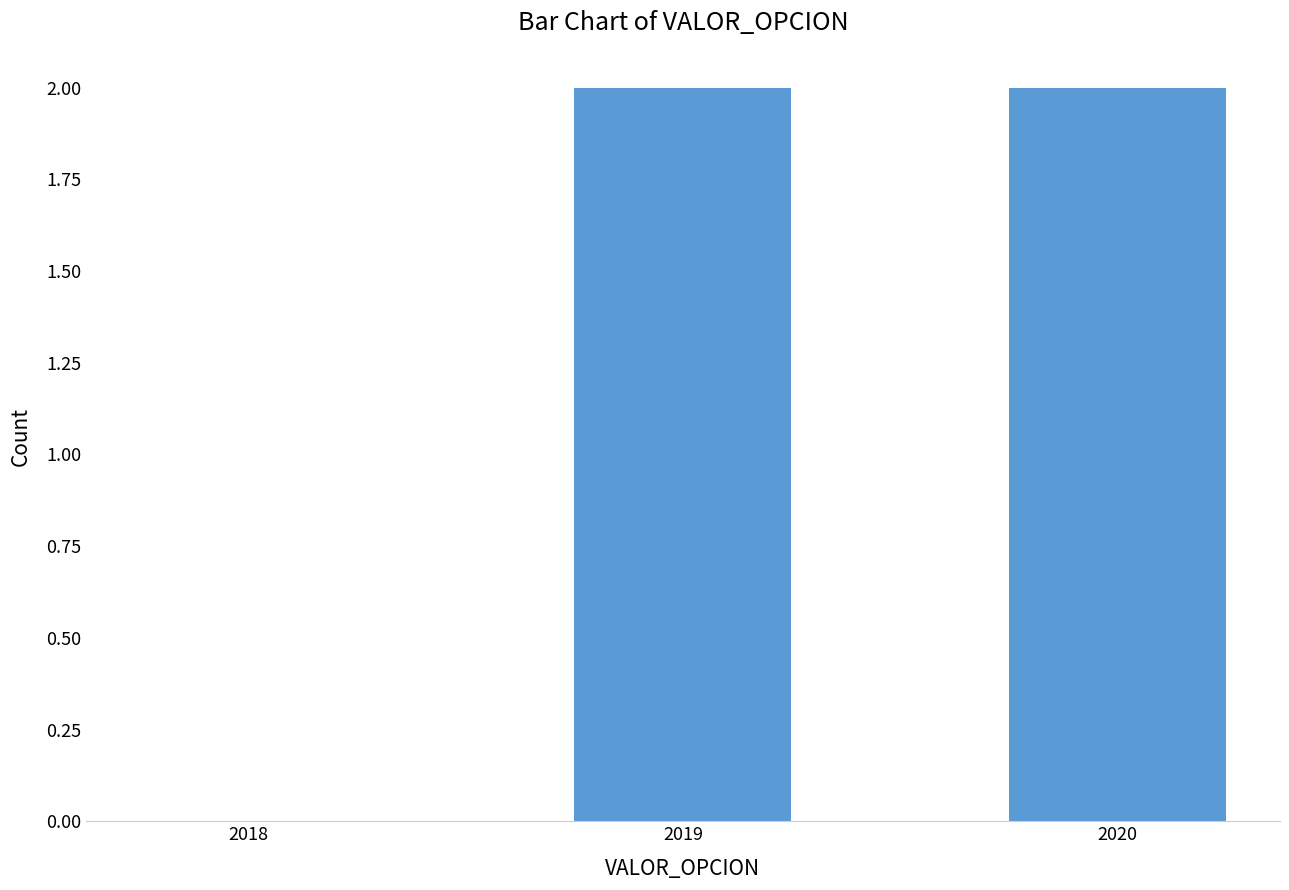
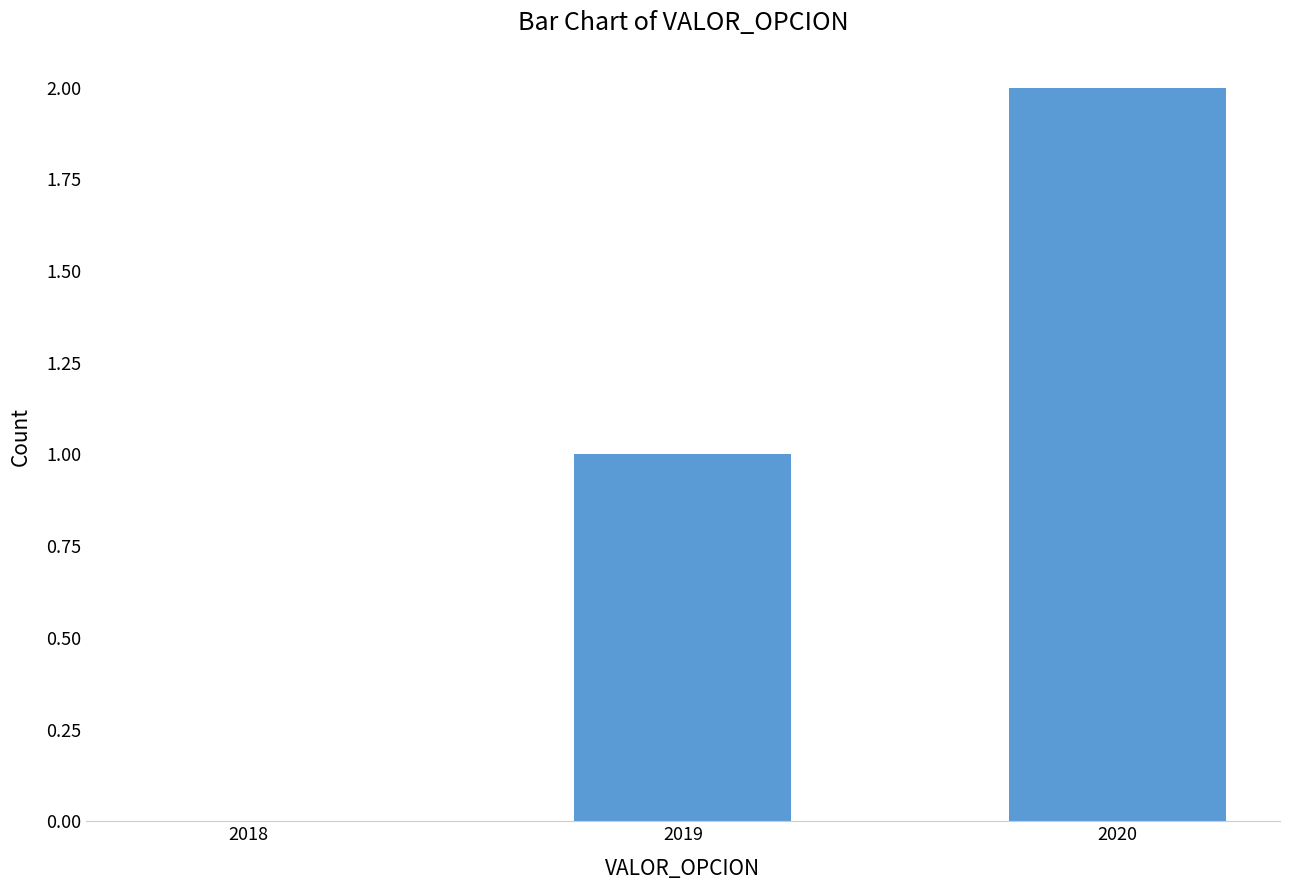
2019: 2 -> 1
